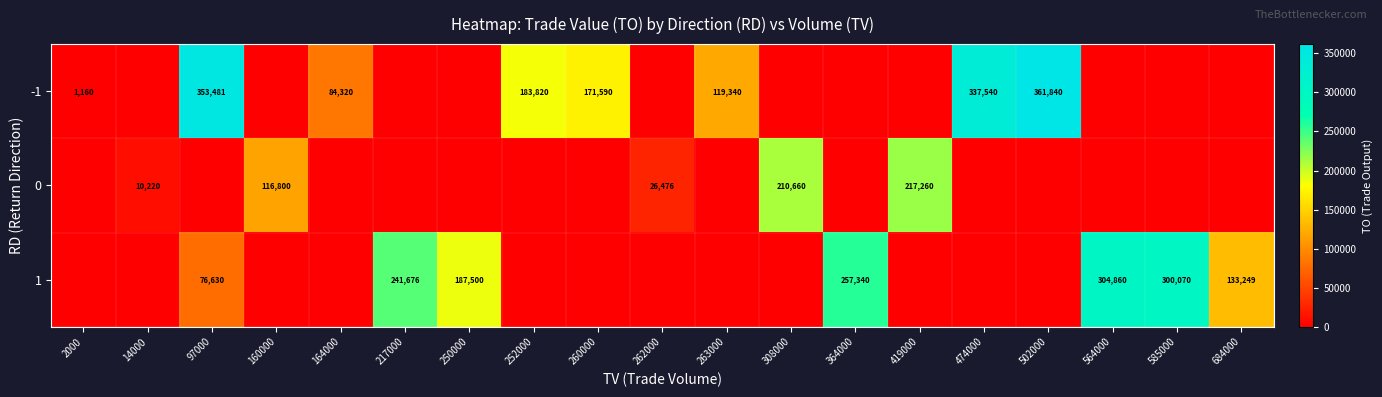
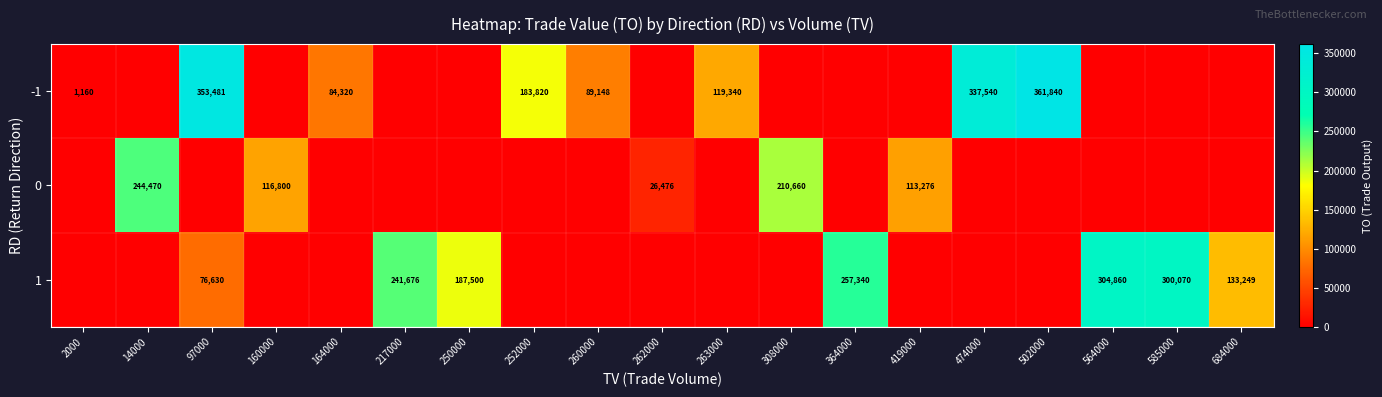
-1, 260000: 171,590 -> 89,148
0, 14000: 10,220 -> 244,470
0, 419000: 217,260 -> 113,276
